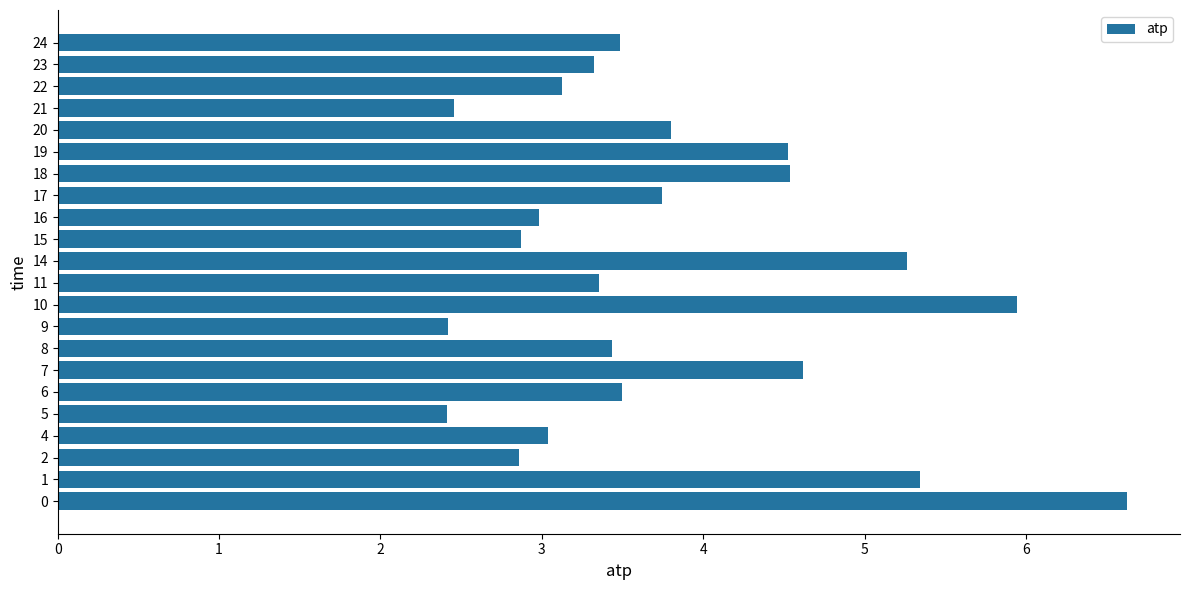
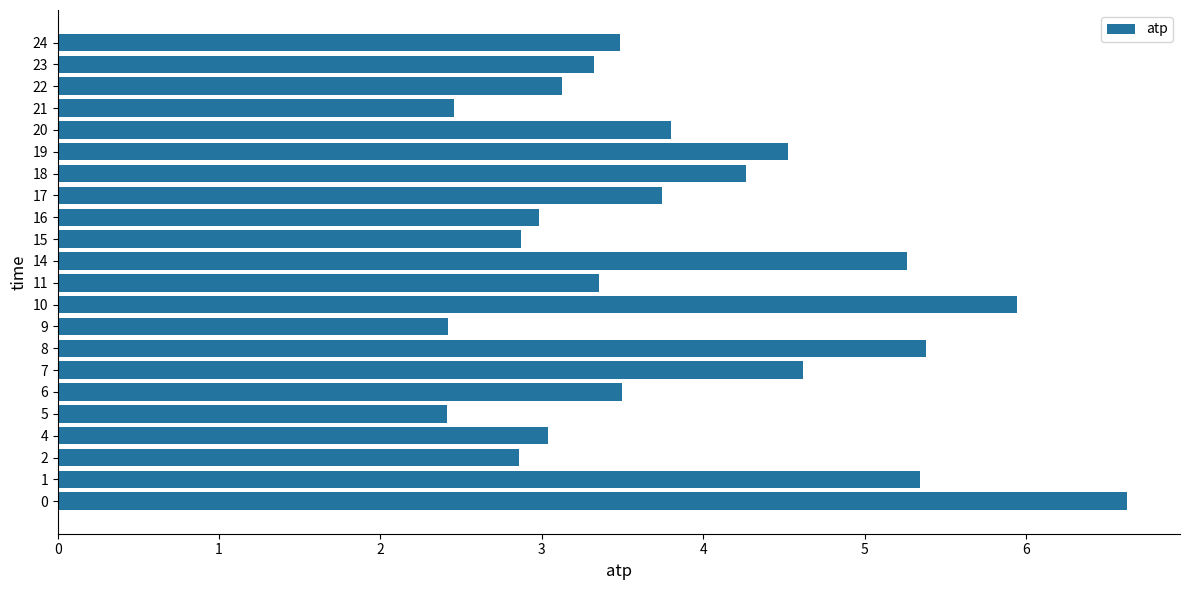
18: 4.54 -> 4.27
8: 3.44 -> 5.38
